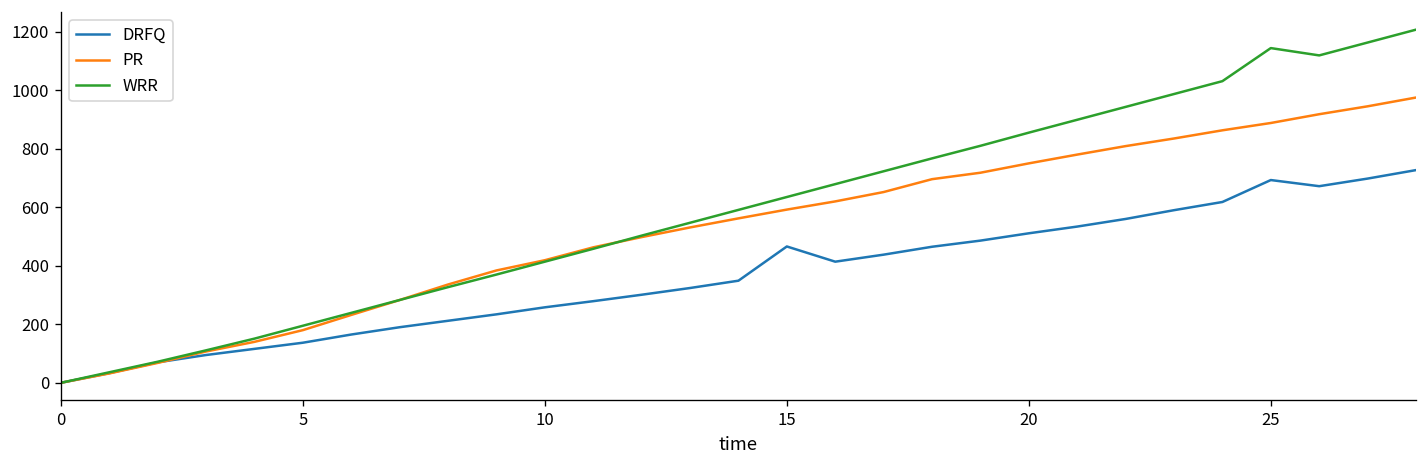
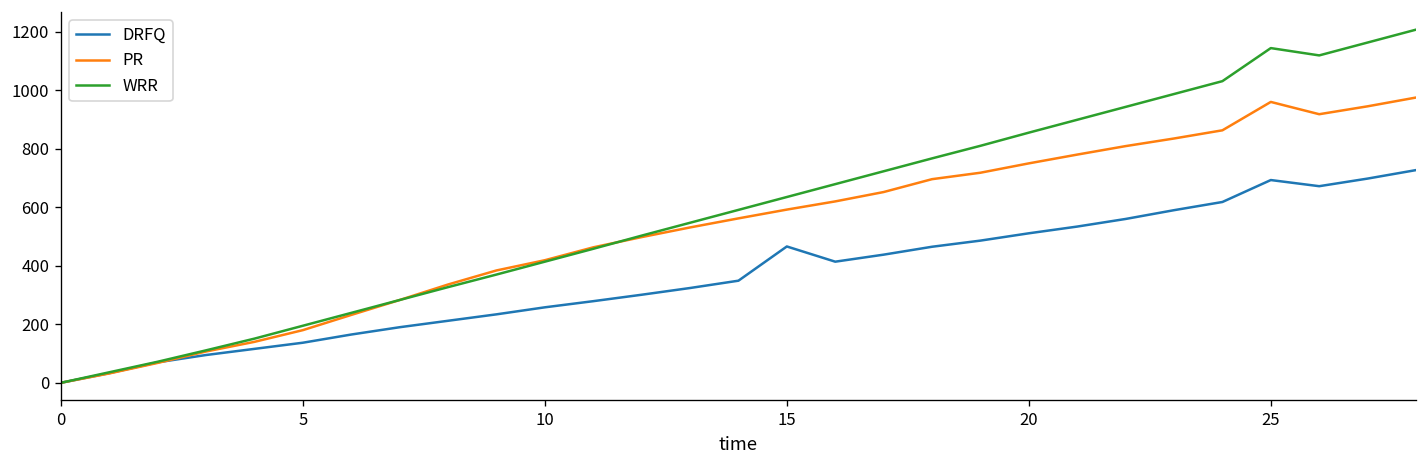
PR, 25: 890 -> 960
